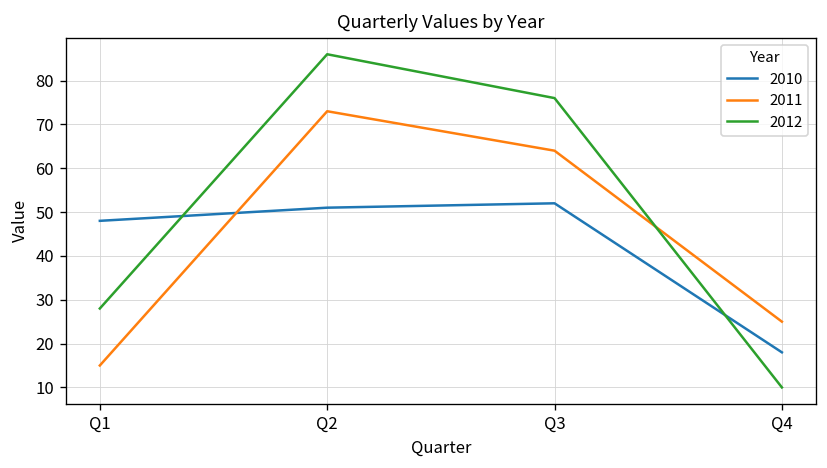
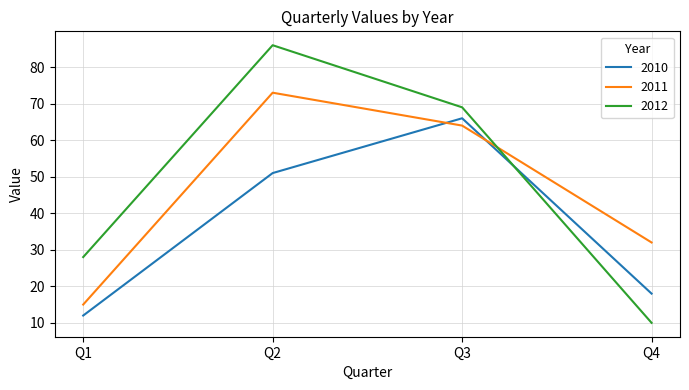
2010, Q1: 48 -> 12
2010, Q3: 52 -> 66
2012, Q3: 76 -> 69
2011, Q4: 25 -> 32
